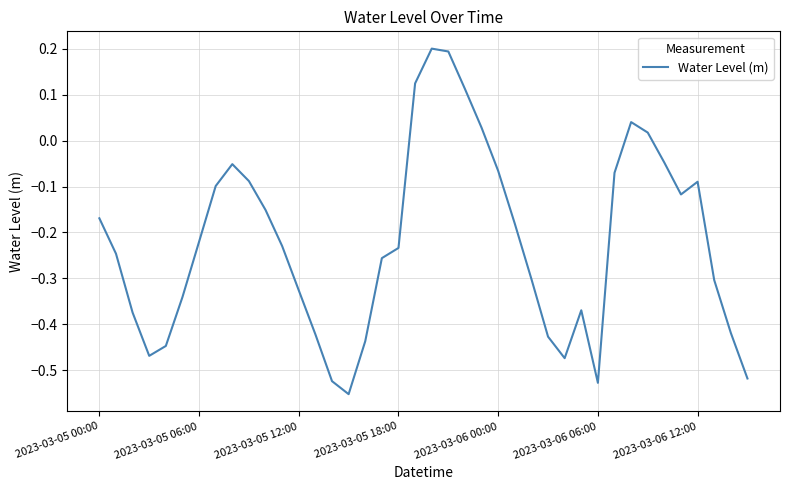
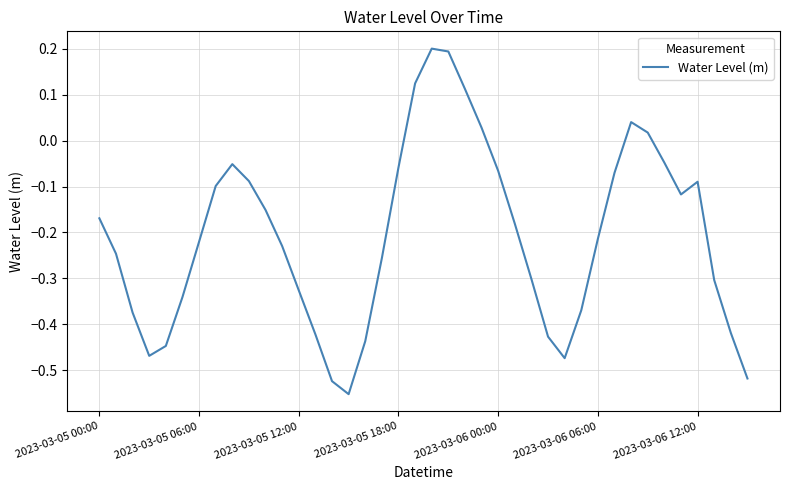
2023-03-05 18:00: -0.23 -> -0.06
2023-03-06 06:00: -0.53 -> -0.21
